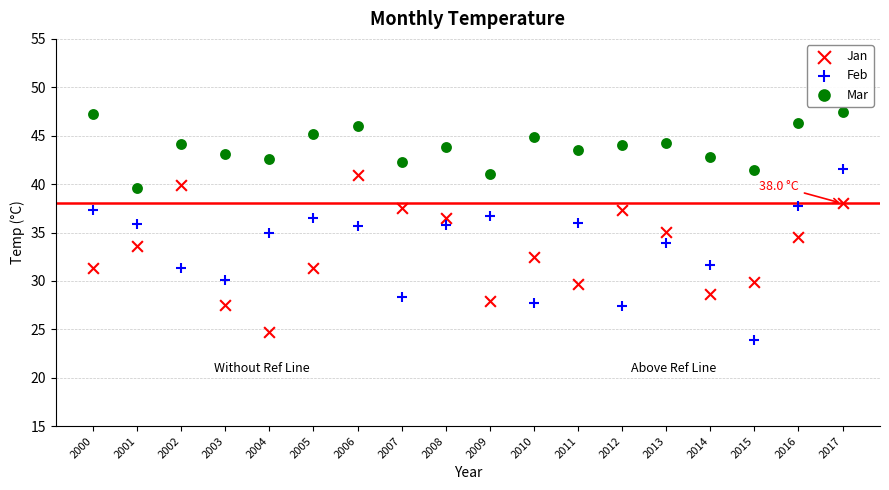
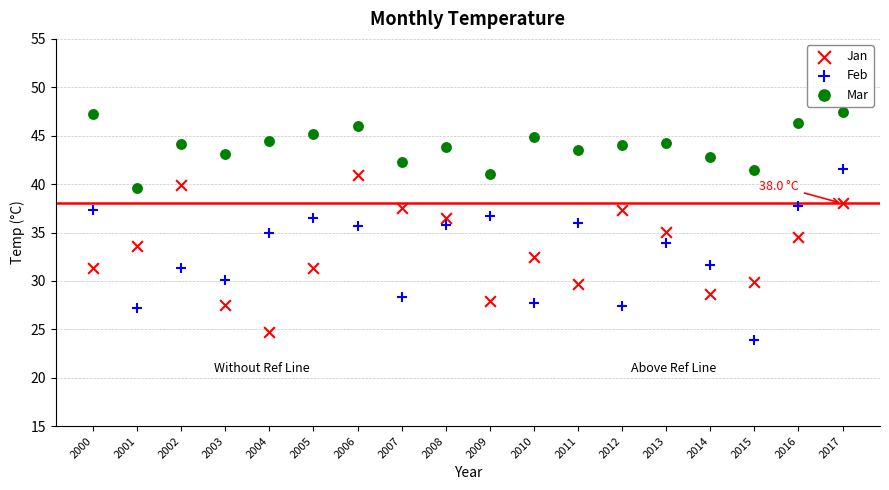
Feb, 2001: 36 -> 27
Mar, 2004: 43 -> 45
